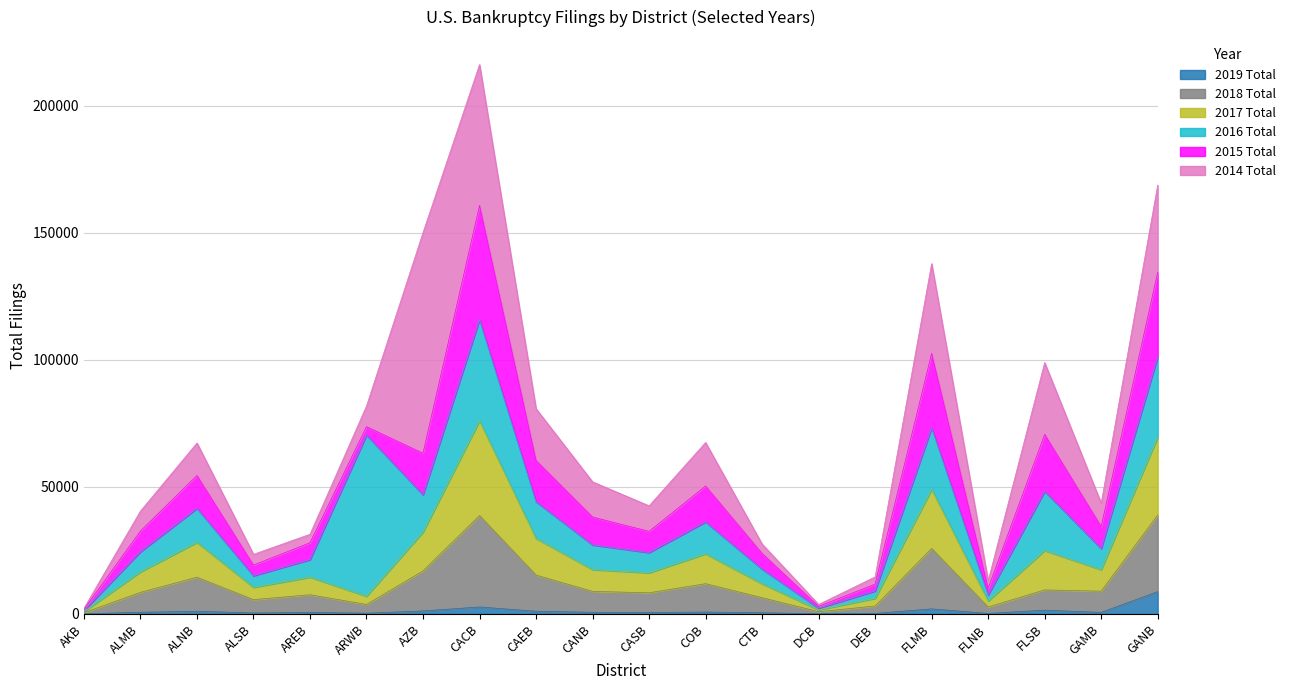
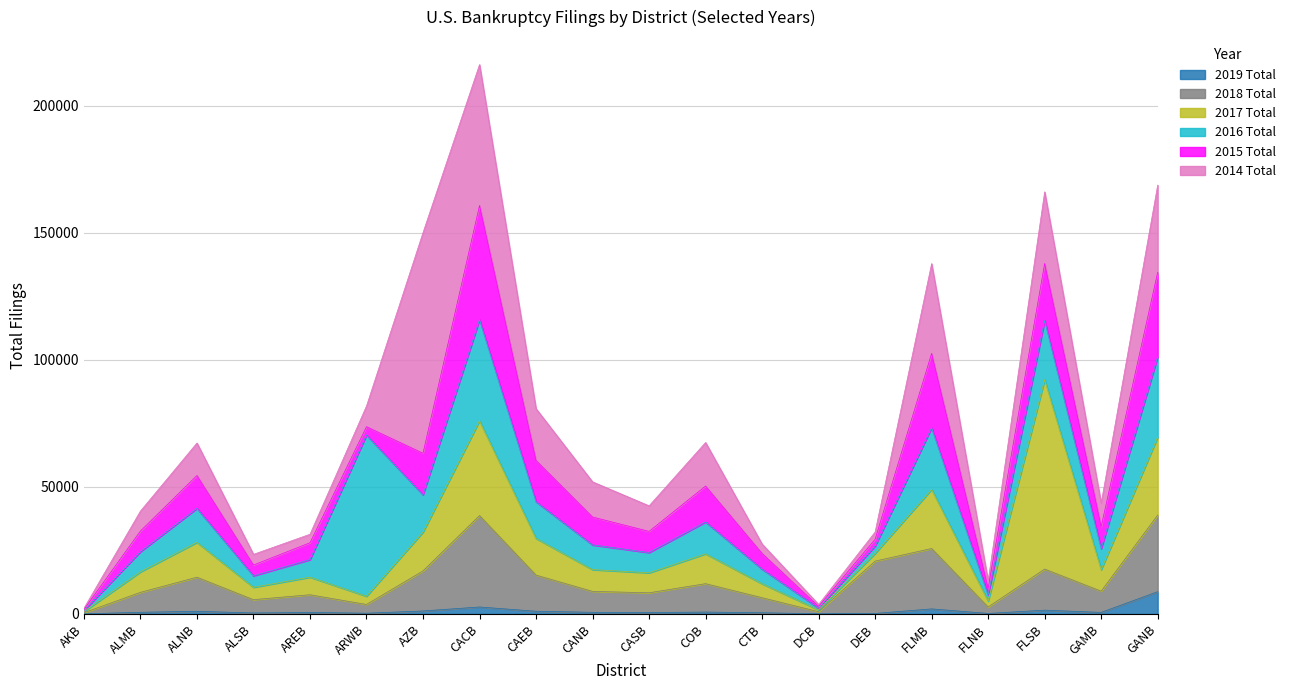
2018 Total, DEB: 3000 -> 21000
2018 Total, FLSB: 8000 -> 16000
2017 Total, FLSB: 16000 -> 74000
